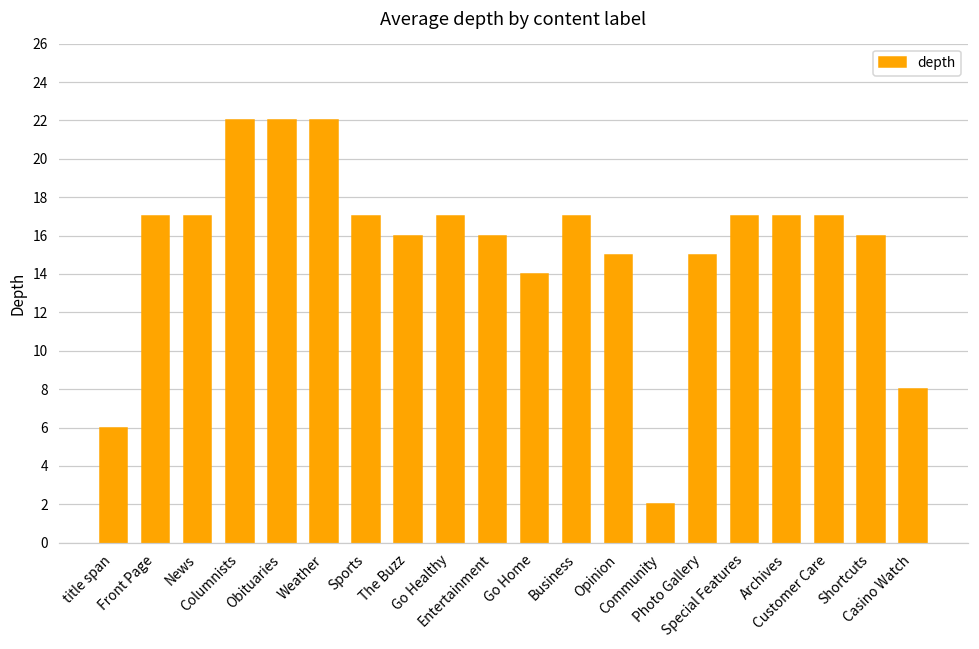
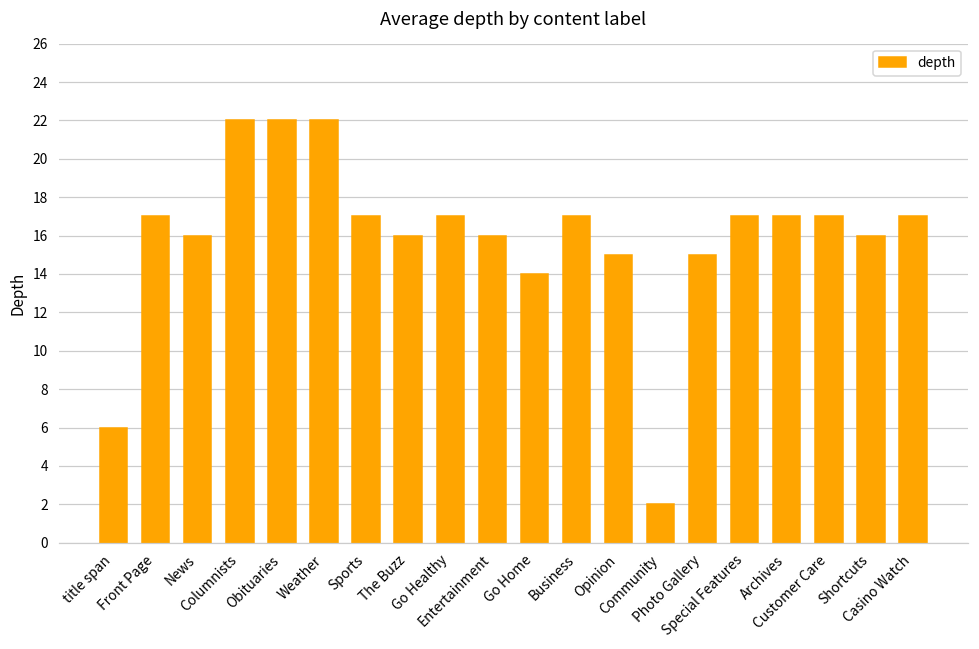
News: 17 -> 16
Casino Watch: 8 -> 17
